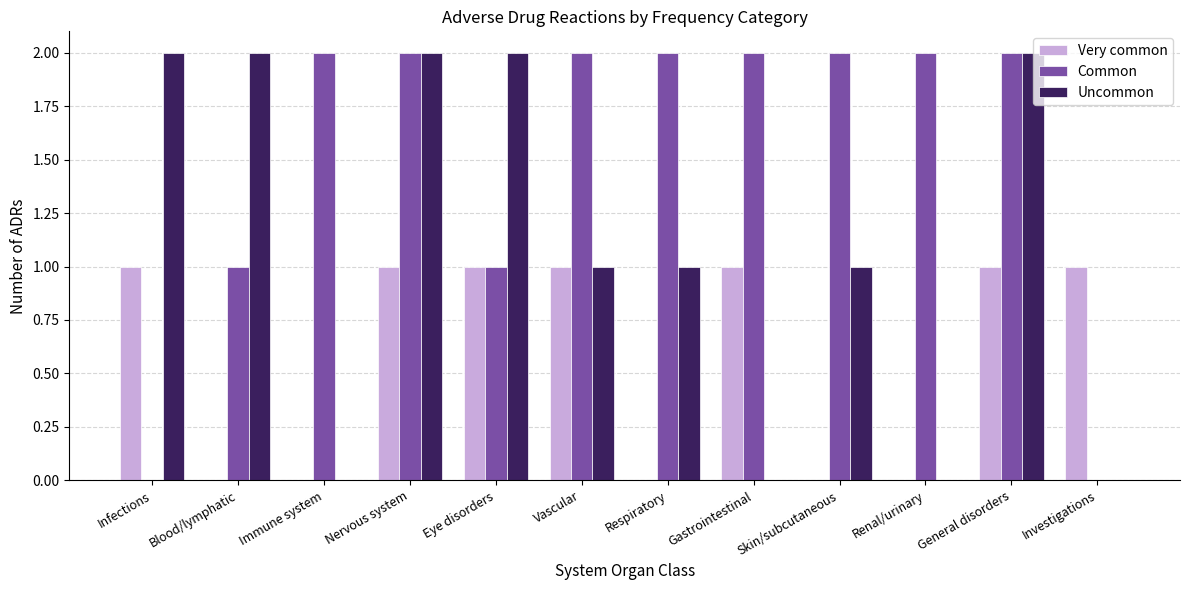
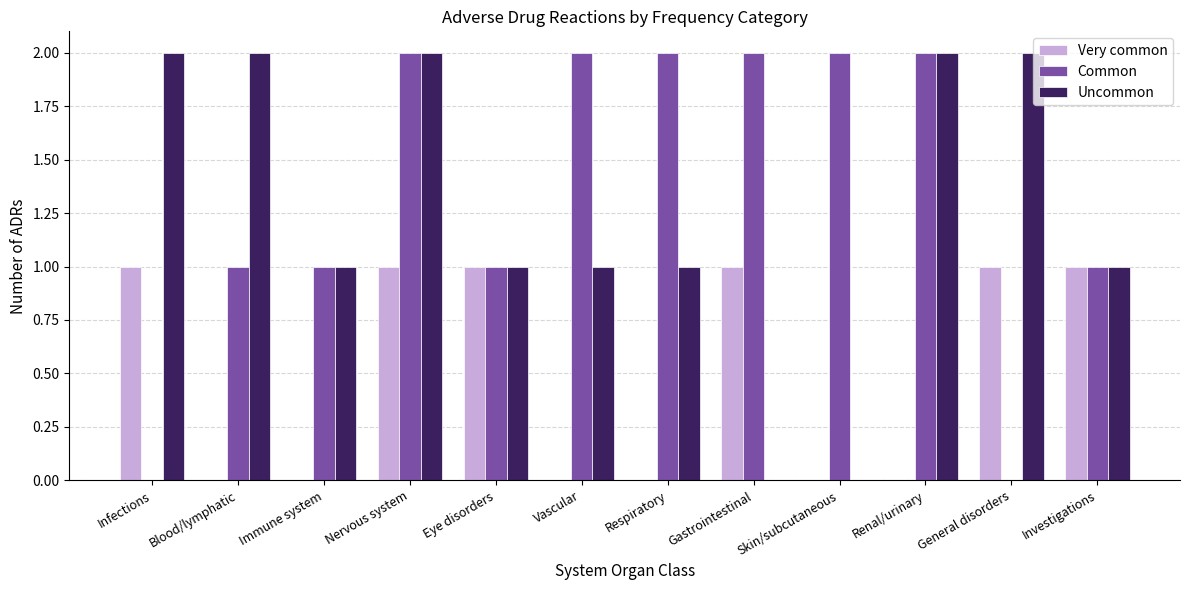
Common, Immune system: 2 -> 1
Uncommon, Immune system: 0 -> 1
Uncommon, Eye disorders: 2 -> 1
Very common, Vascular: 1 -> 0
Uncommon, Skin/subcutaneous: 1 -> 0
Uncommon, Renal/urinary: 0 -> 2
Common, General disorders: 2 -> 0
Common, Investigations: 0 -> 1
Uncommon, Investigations: 0 -> 1
